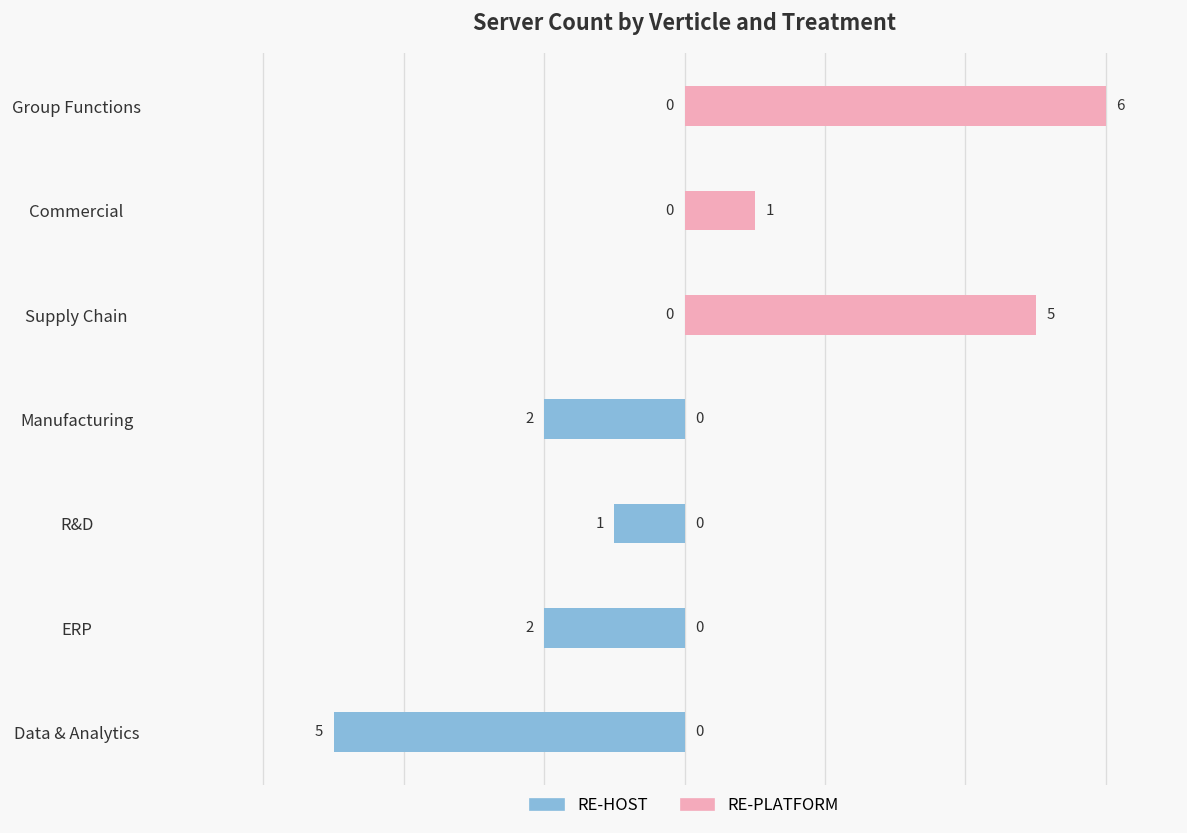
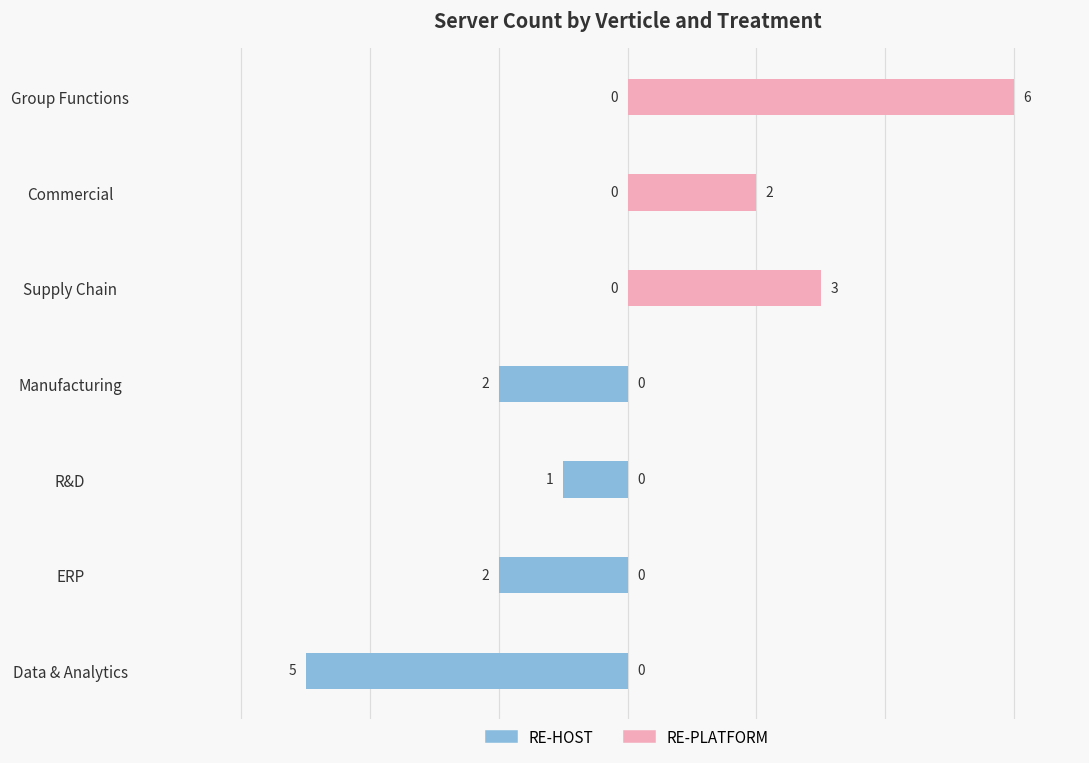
RE-PLATFORM, Commercial: 1 -> 2
RE-PLATFORM, Supply Chain: 5 -> 3
